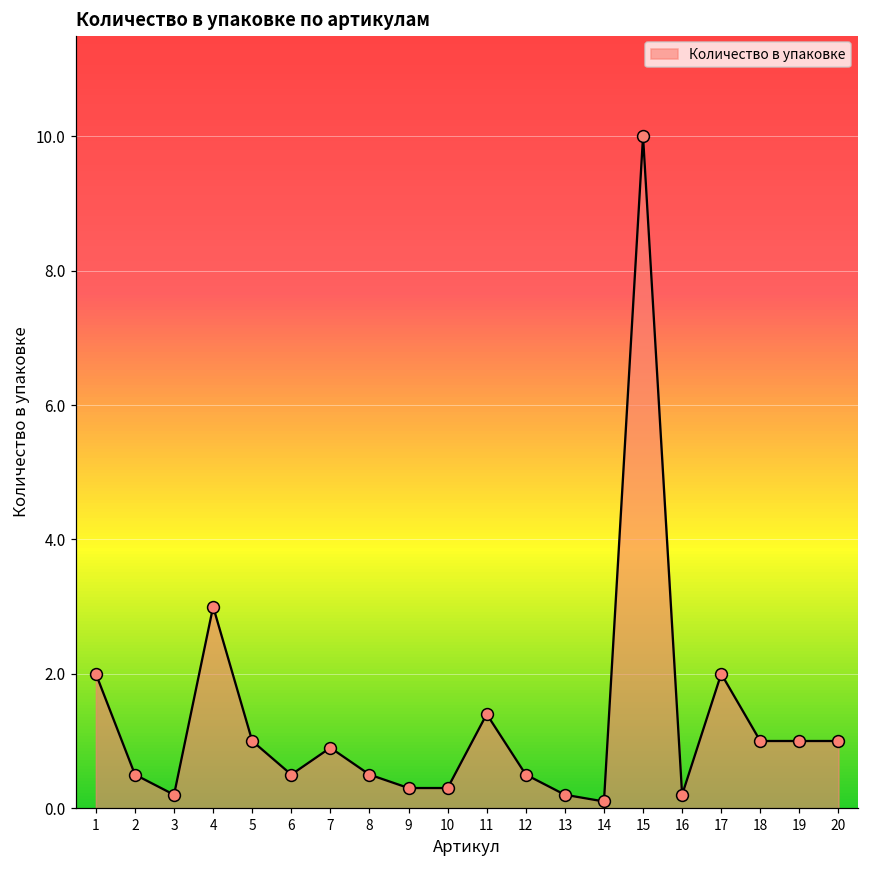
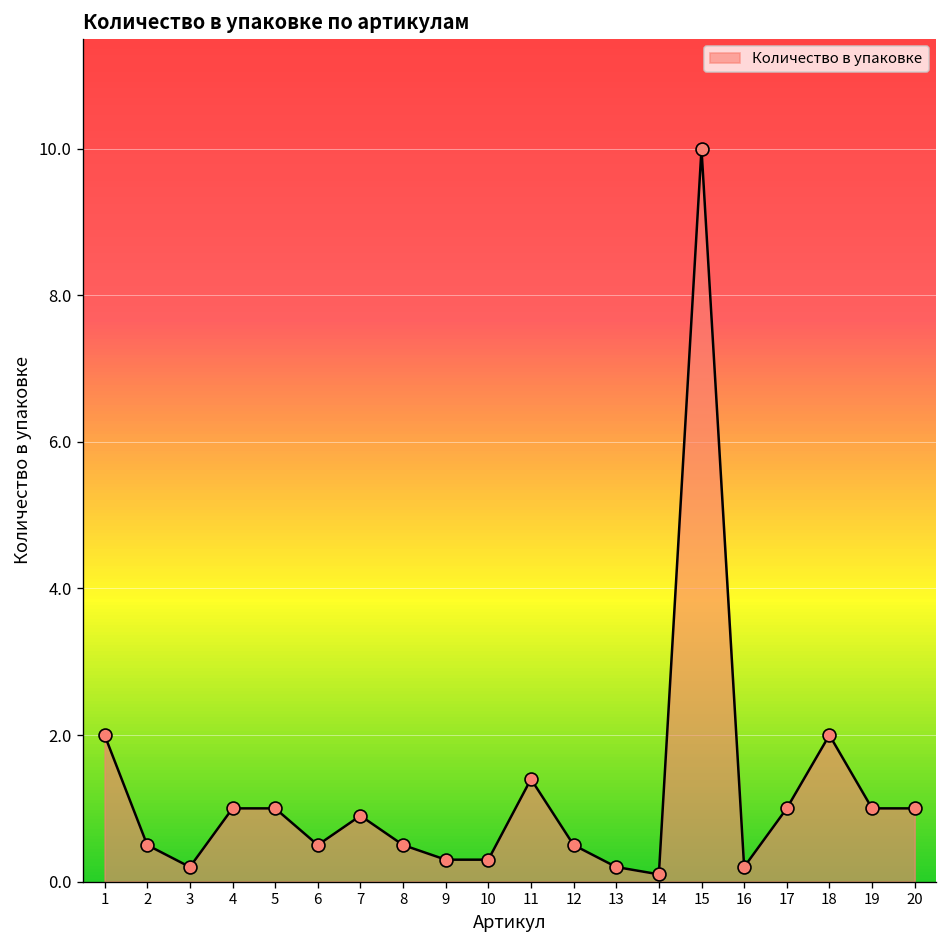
4: 3 -> 1
17: 2 -> 1
18: 1 -> 2
